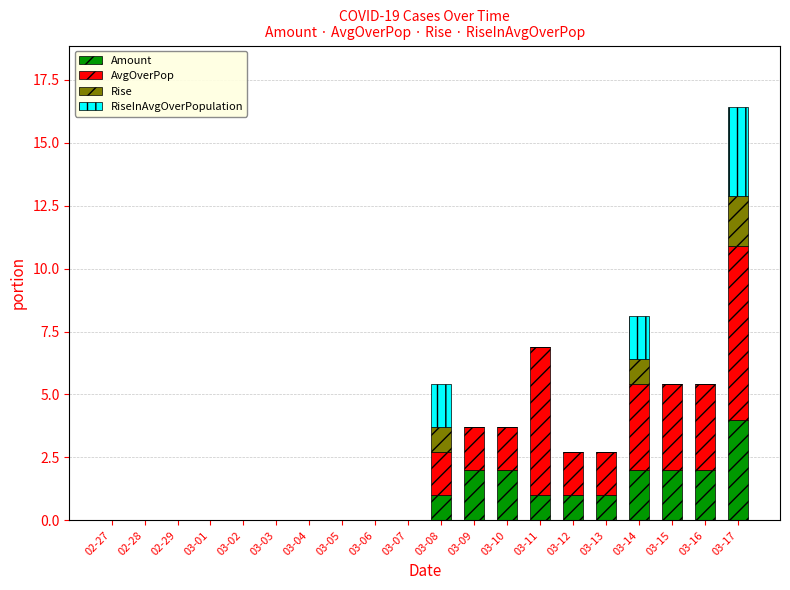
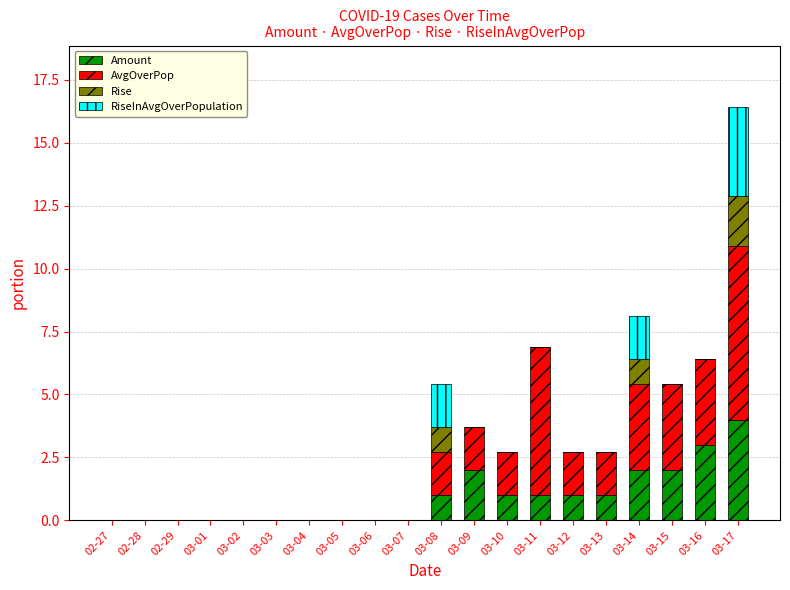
Amount, 03-10: 2 -> 1
Amount, 03-16: 2 -> 3
